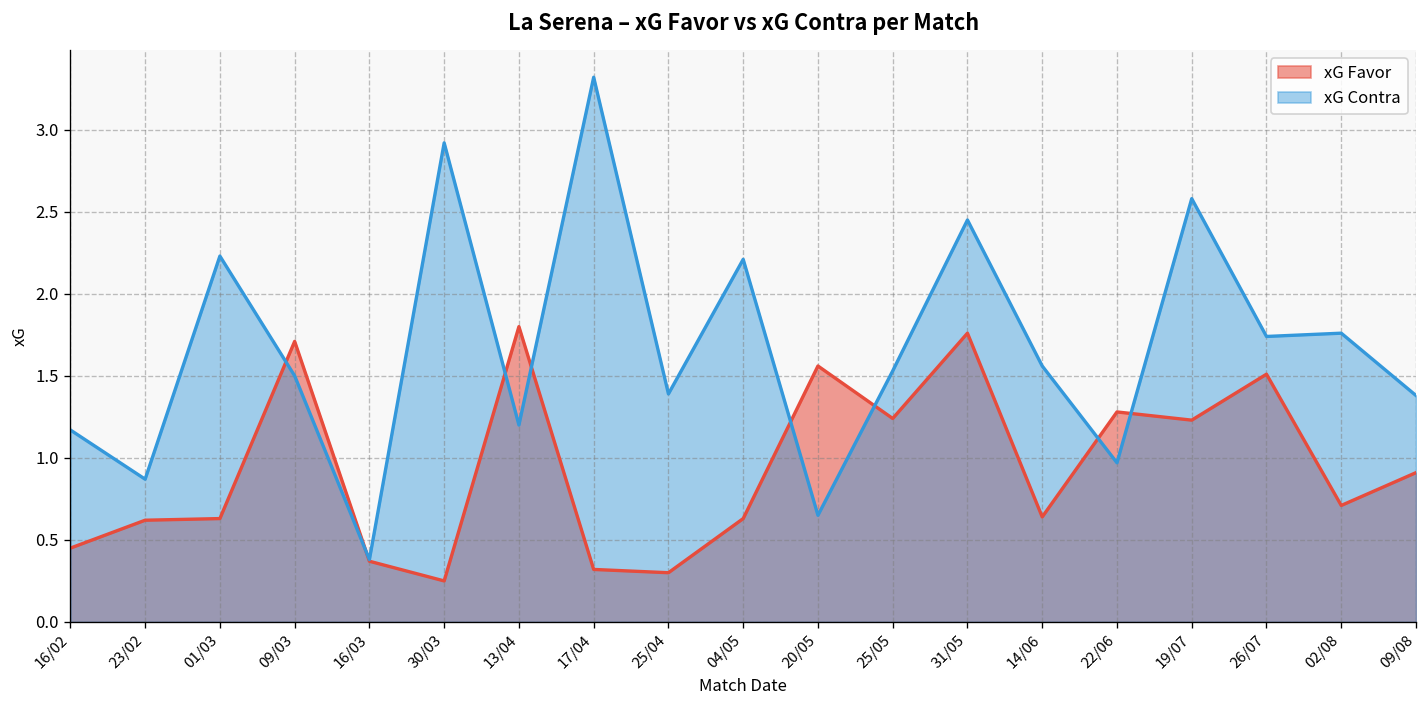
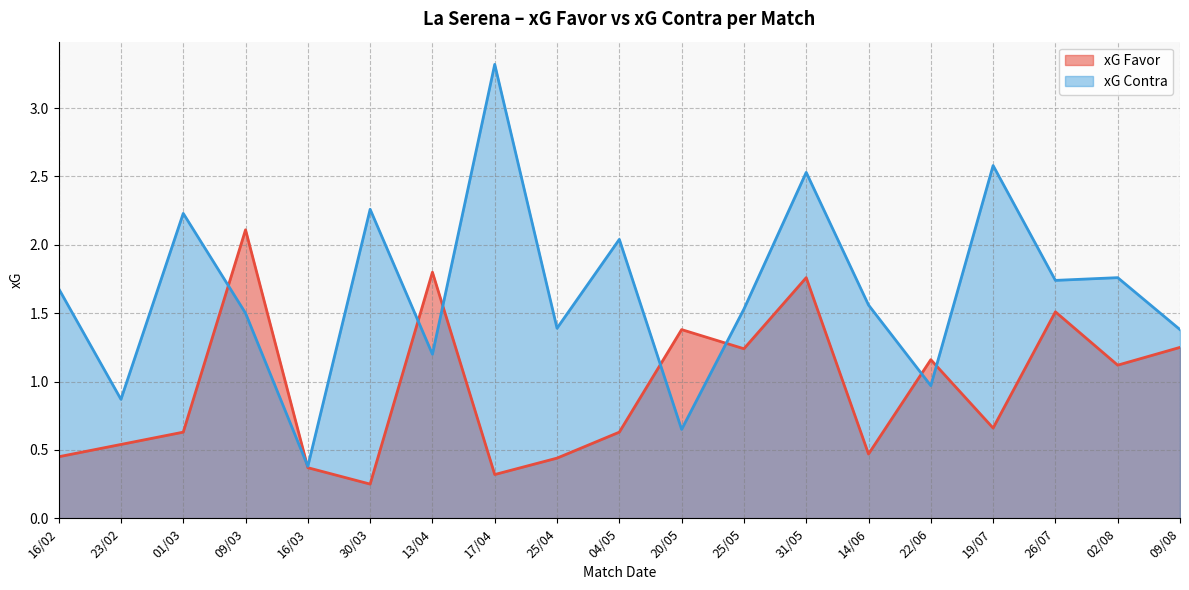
xG Contra, 16/02: 1.17 -> 1.68
xG Favor, 23/02: 0.62 -> 0.54
xG Favor, 09/03: 1.71 -> 2.11
xG Contra, 30/03: 2.92 -> 2.26
xG Favor, 25/04: 0.30 -> 0.44
xG Contra, 04/05: 2.21 -> 2.04
xG Favor, 20/05: 1.56 -> 1.38
xG Contra, 31/05: 2.45 -> 2.53
xG Favor, 14/06: 0.64 -> 0.47
xG Favor, 22/06: 1.28 -> 1.16
xG Favor, 19/07: 1.23 -> 0.66
xG Favor, 02/08: 0.71 -> 1.12
xG Favor, 09/08: 0.91 -> 1.25
